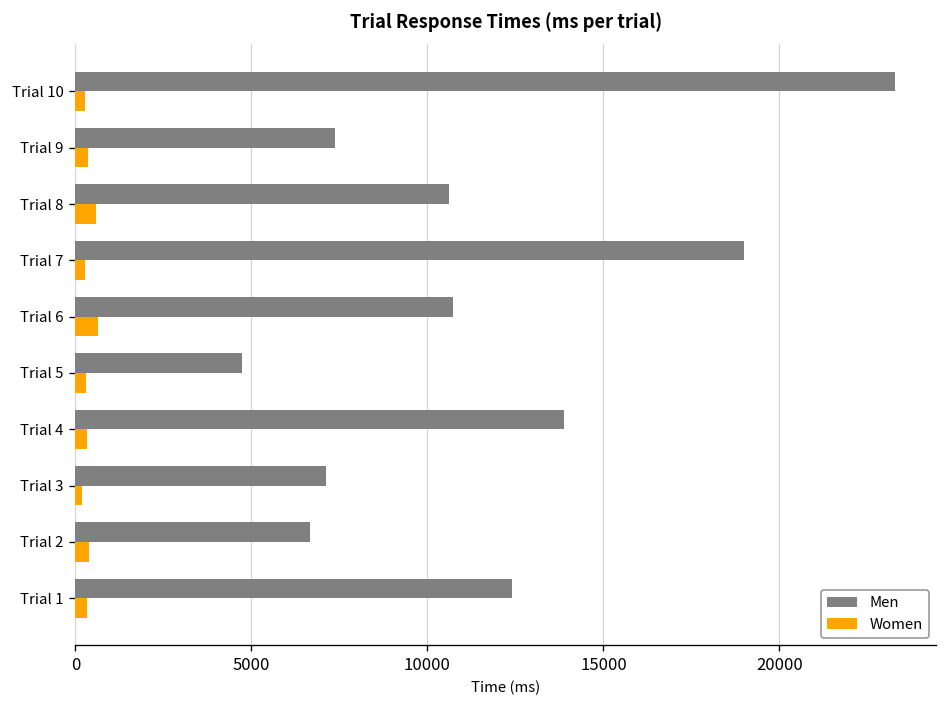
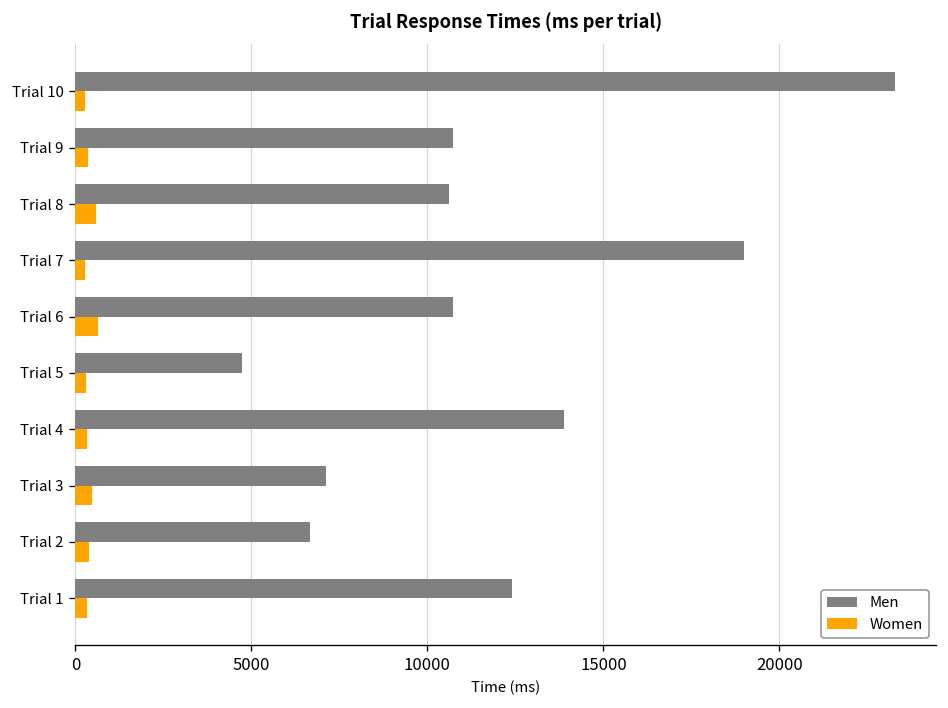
Men, Trial 9: 7400 -> 10700
Women, Trial 3: 200 -> 500
